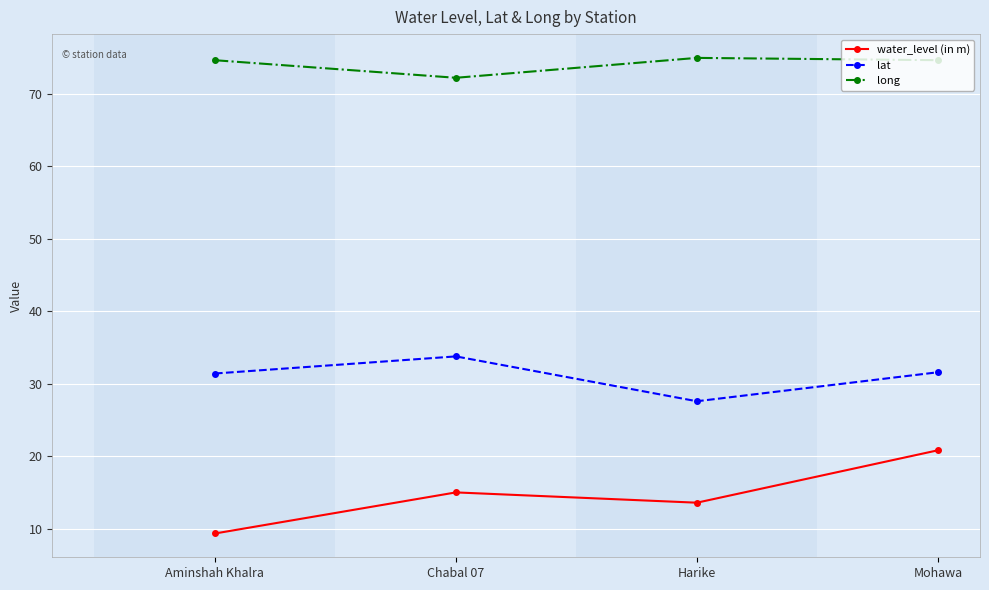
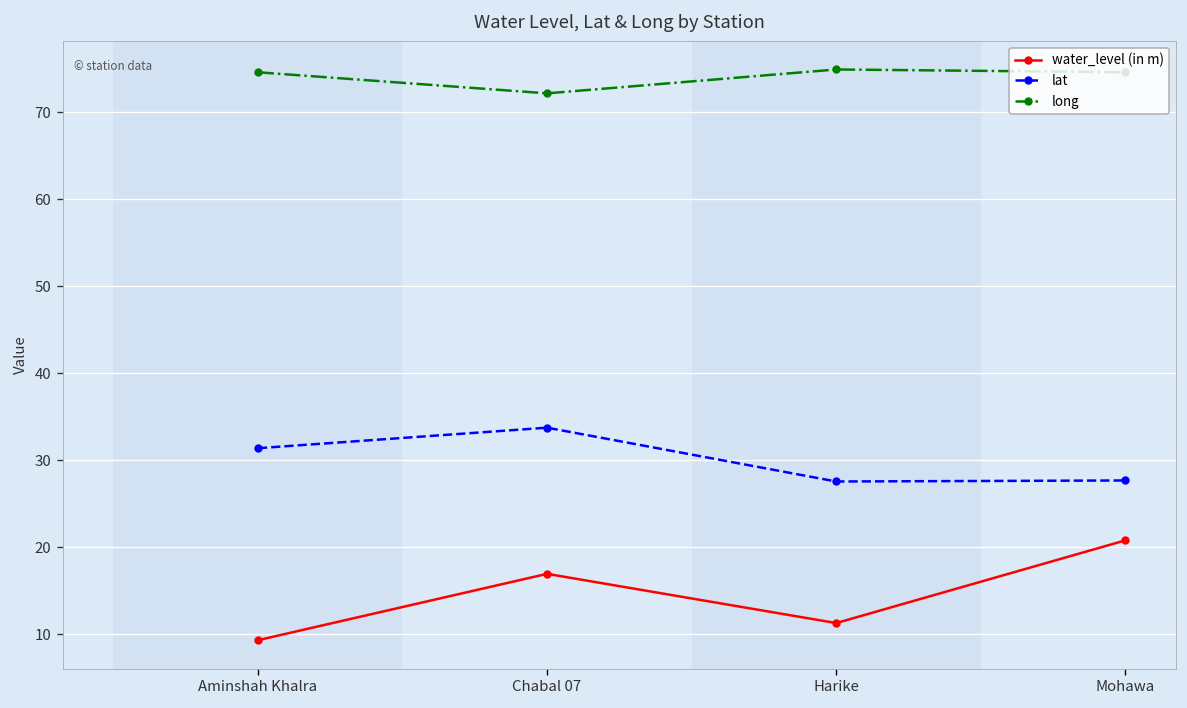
water_level (in m), Chabal 07: 15 -> 17
water_level (in m), Harike: 14 -> 11
lat, Mohawa: 32 -> 28
